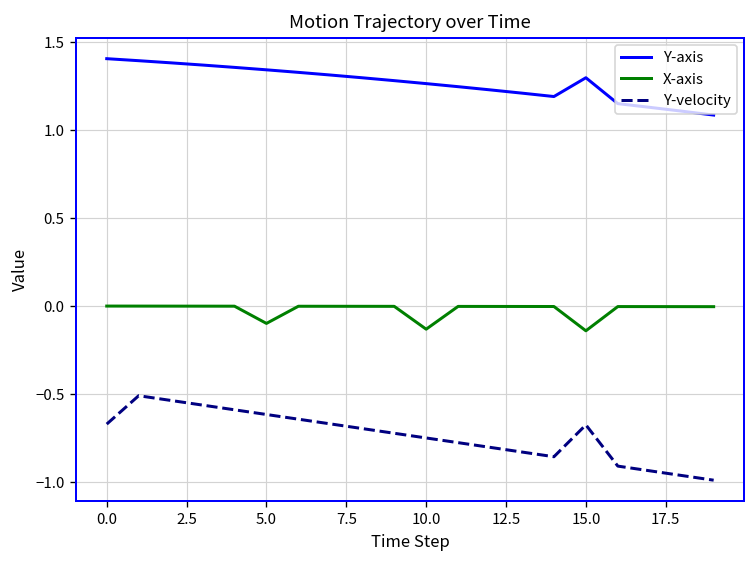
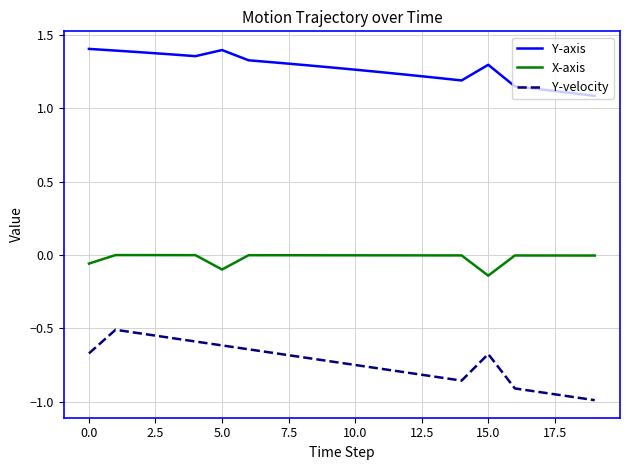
X-axis, 0.0: 0.00 -> -0.06
Y-axis, 5.0: 1.34 -> 1.40
X-axis, 10.0: -0.13 -> 0.00
